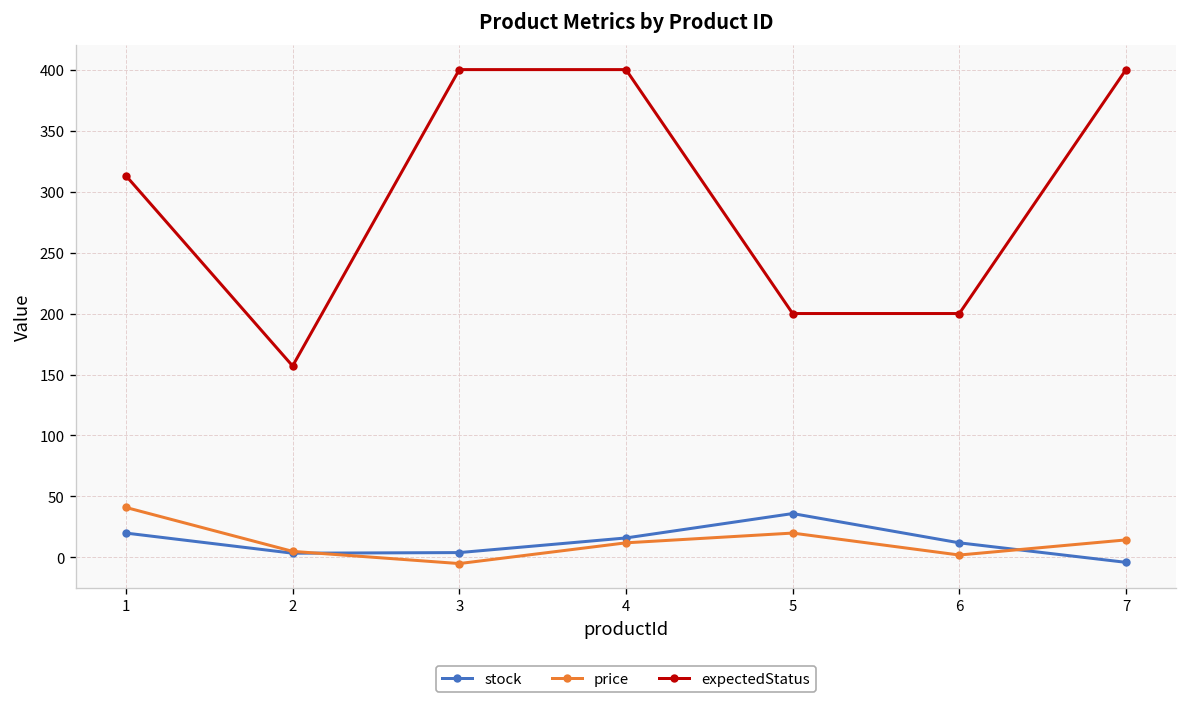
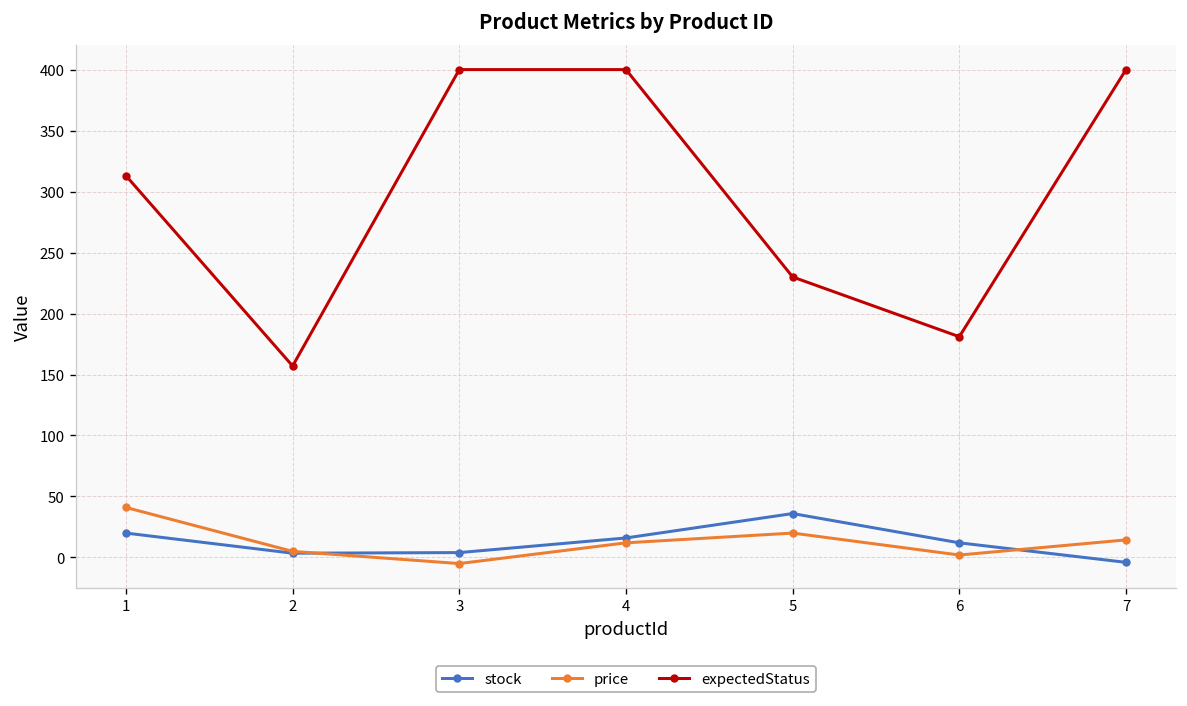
expectedStatus, 5: 200 -> 230
expectedStatus, 6: 200 -> 181
